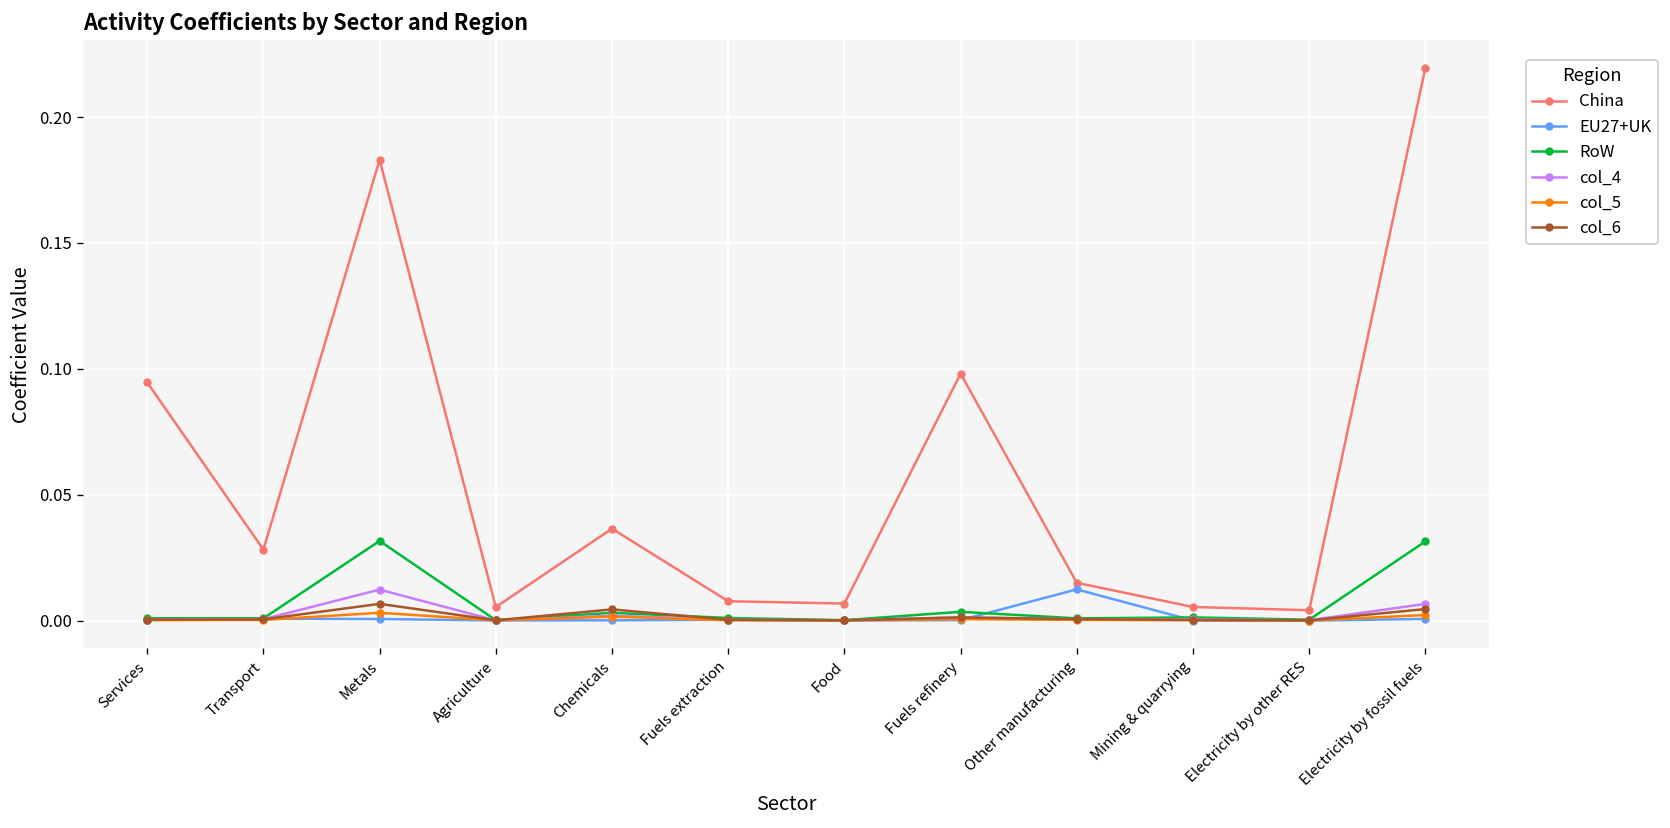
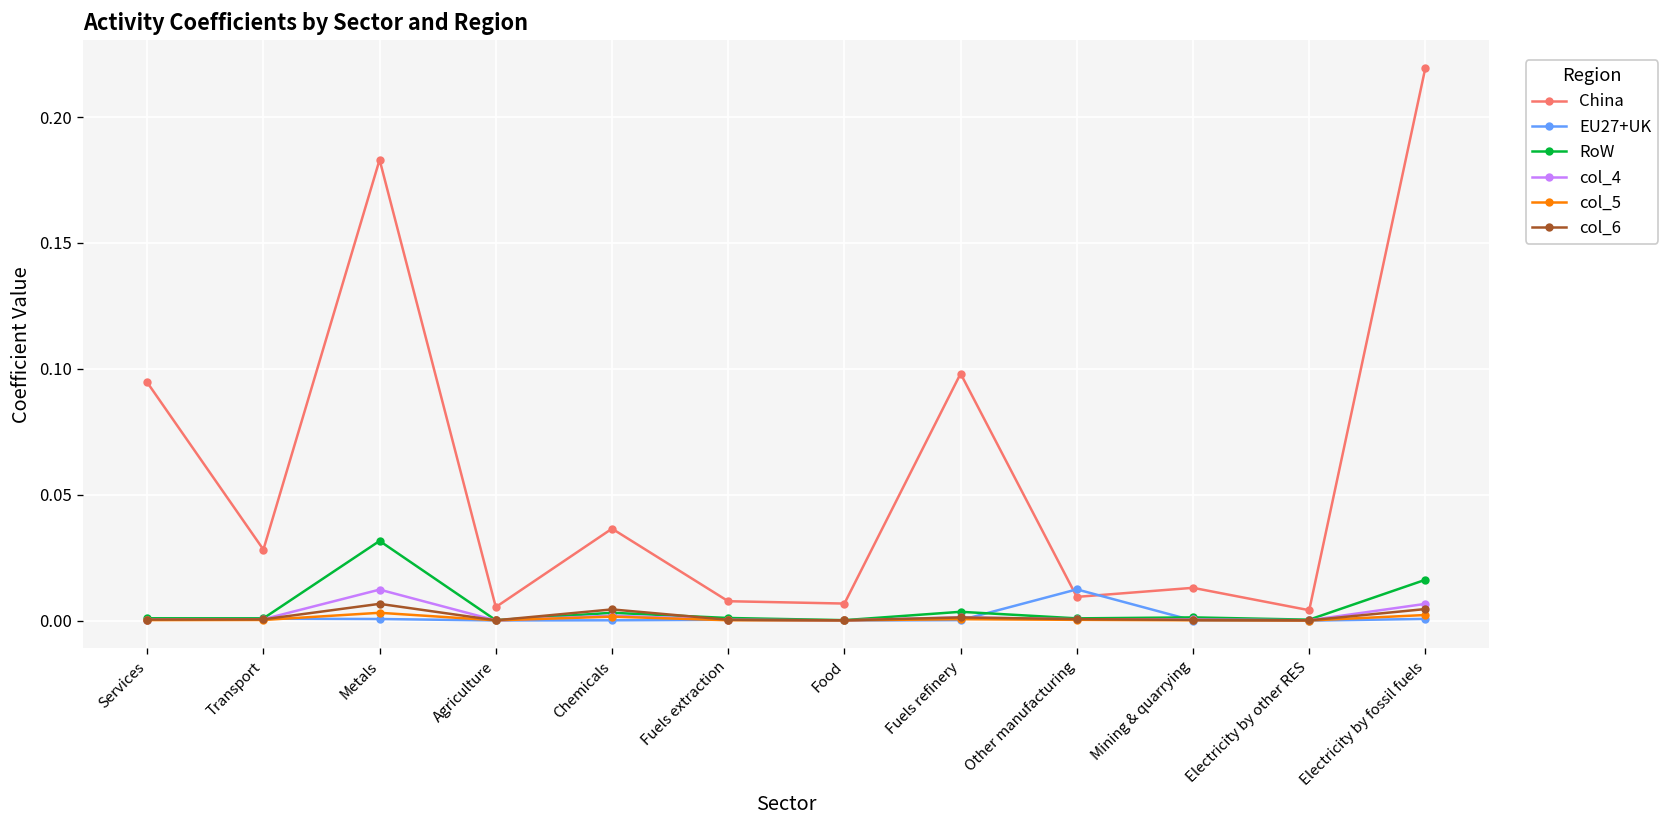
China, Other manufacturing: 0.015 -> 0.009
China, Mining & quarrying: 0.005 -> 0.013
RoW, Electricity by fossil fuels: 0.031 -> 0.016
